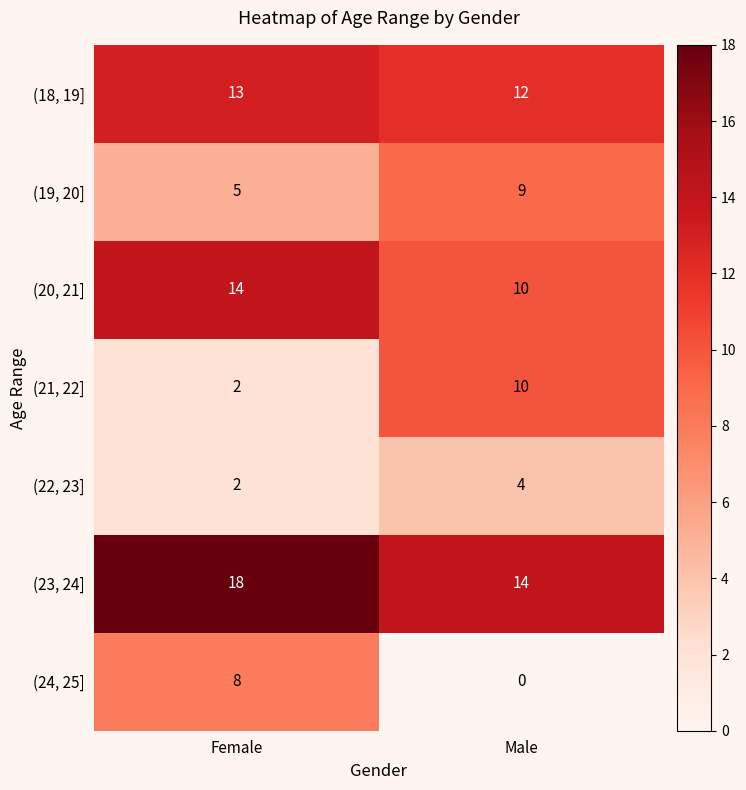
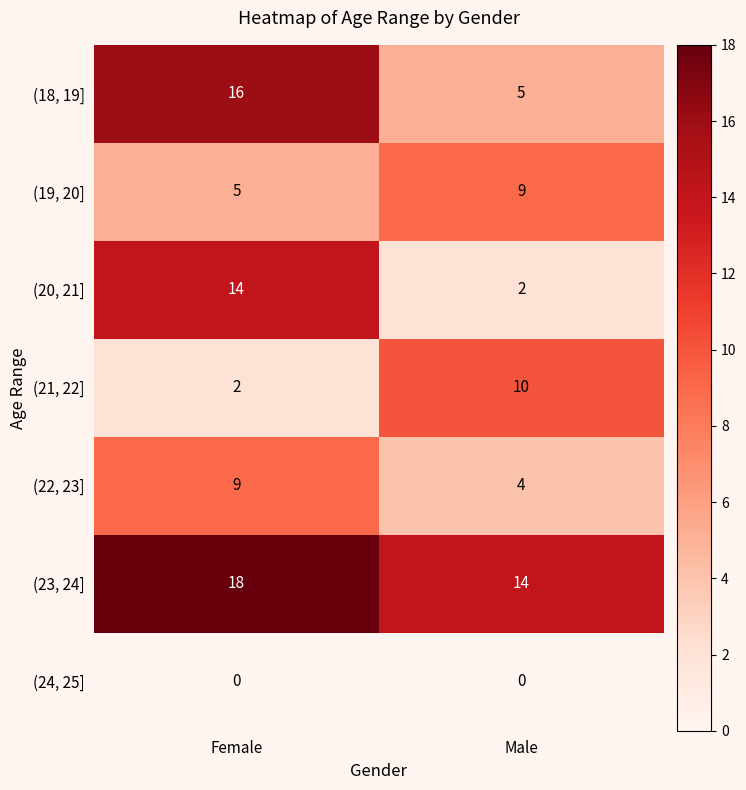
(18, 19], Female: 13 -> 16
(18, 19], Male: 12 -> 5
(20, 21], Male: 10 -> 2
(22, 23], Female: 2 -> 9
(24, 25], Female: 8 -> 0
